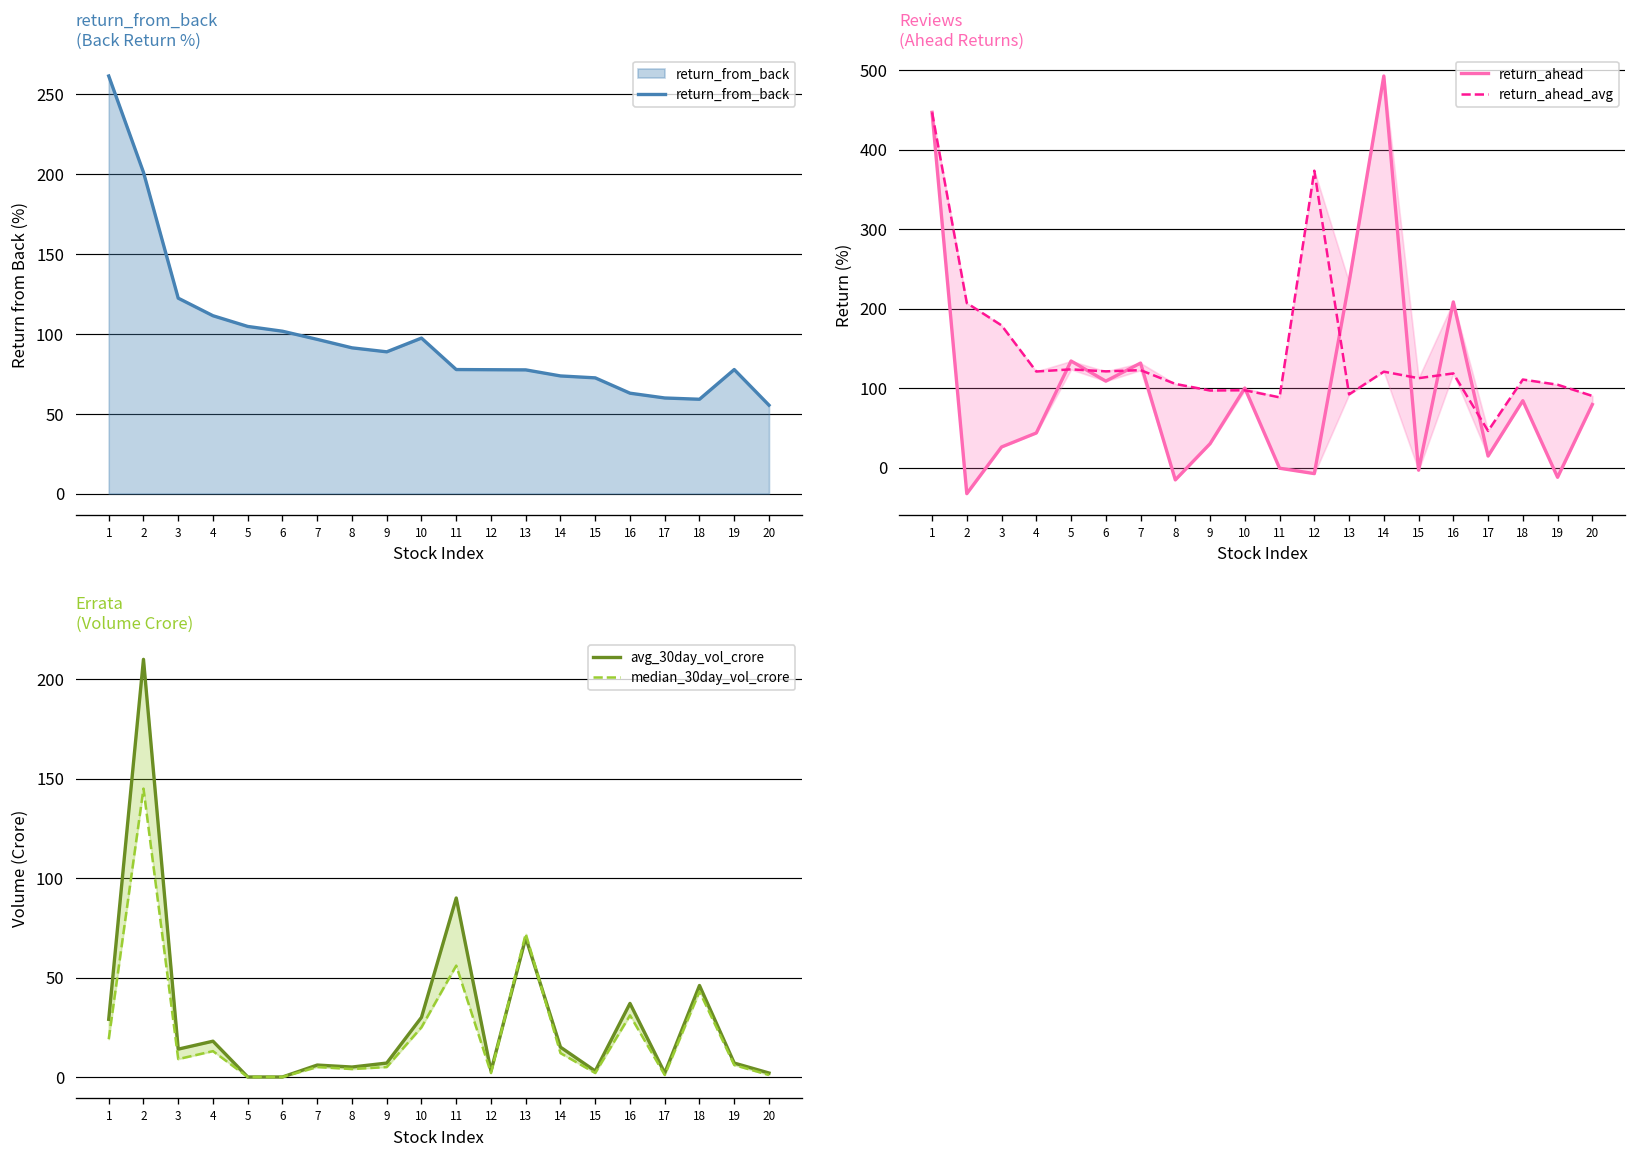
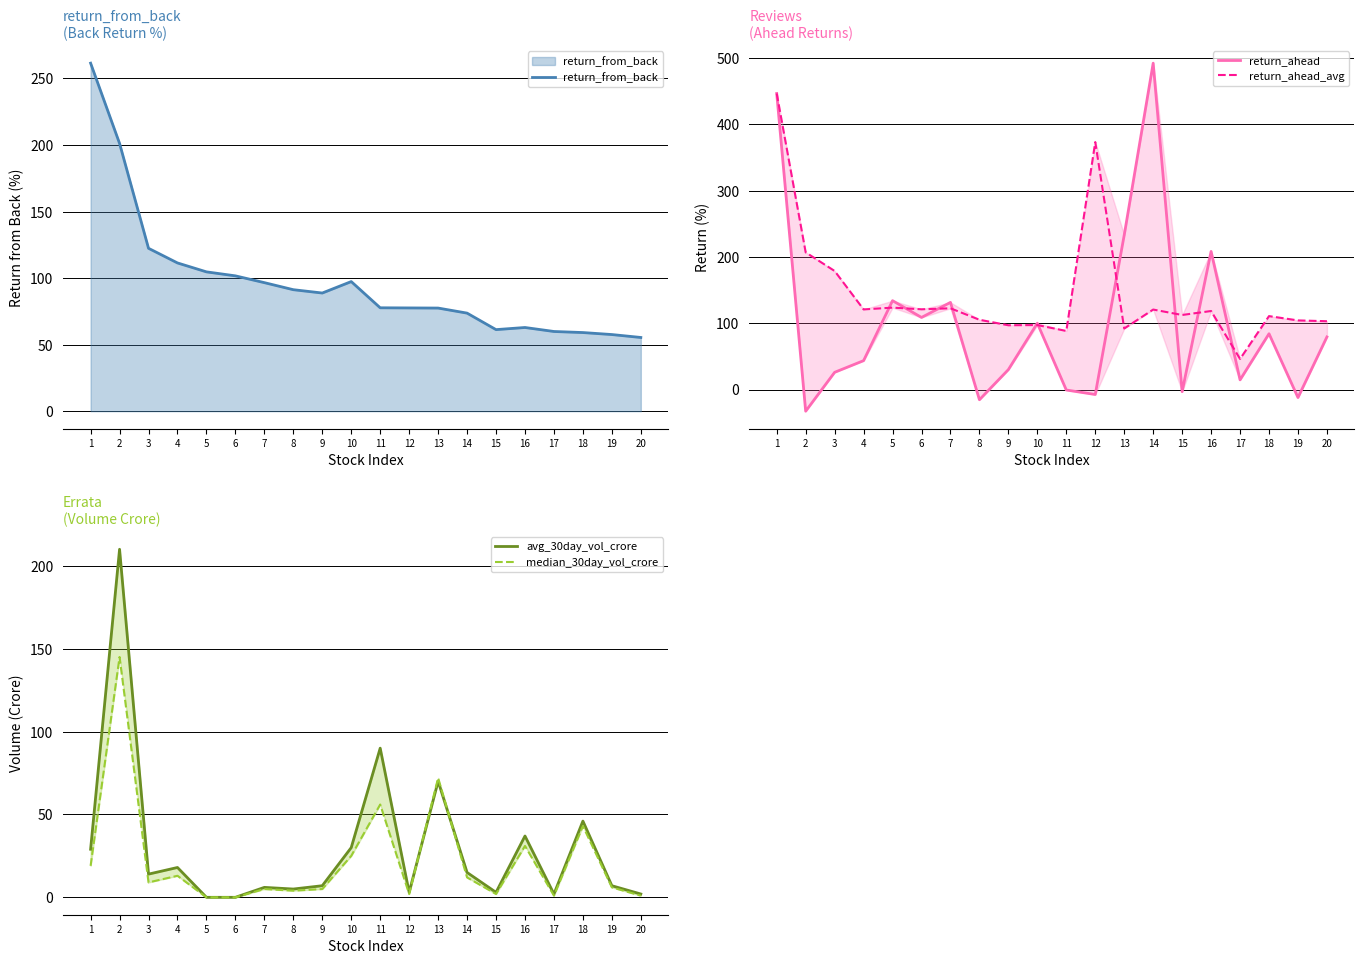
return_from_back (Back Return %), 15: 73 -> 61
return_from_back (Back Return %), 19: 78 -> 58
Reviews (Ahead Returns), return_ahead_avg, 20: 90 -> 100
